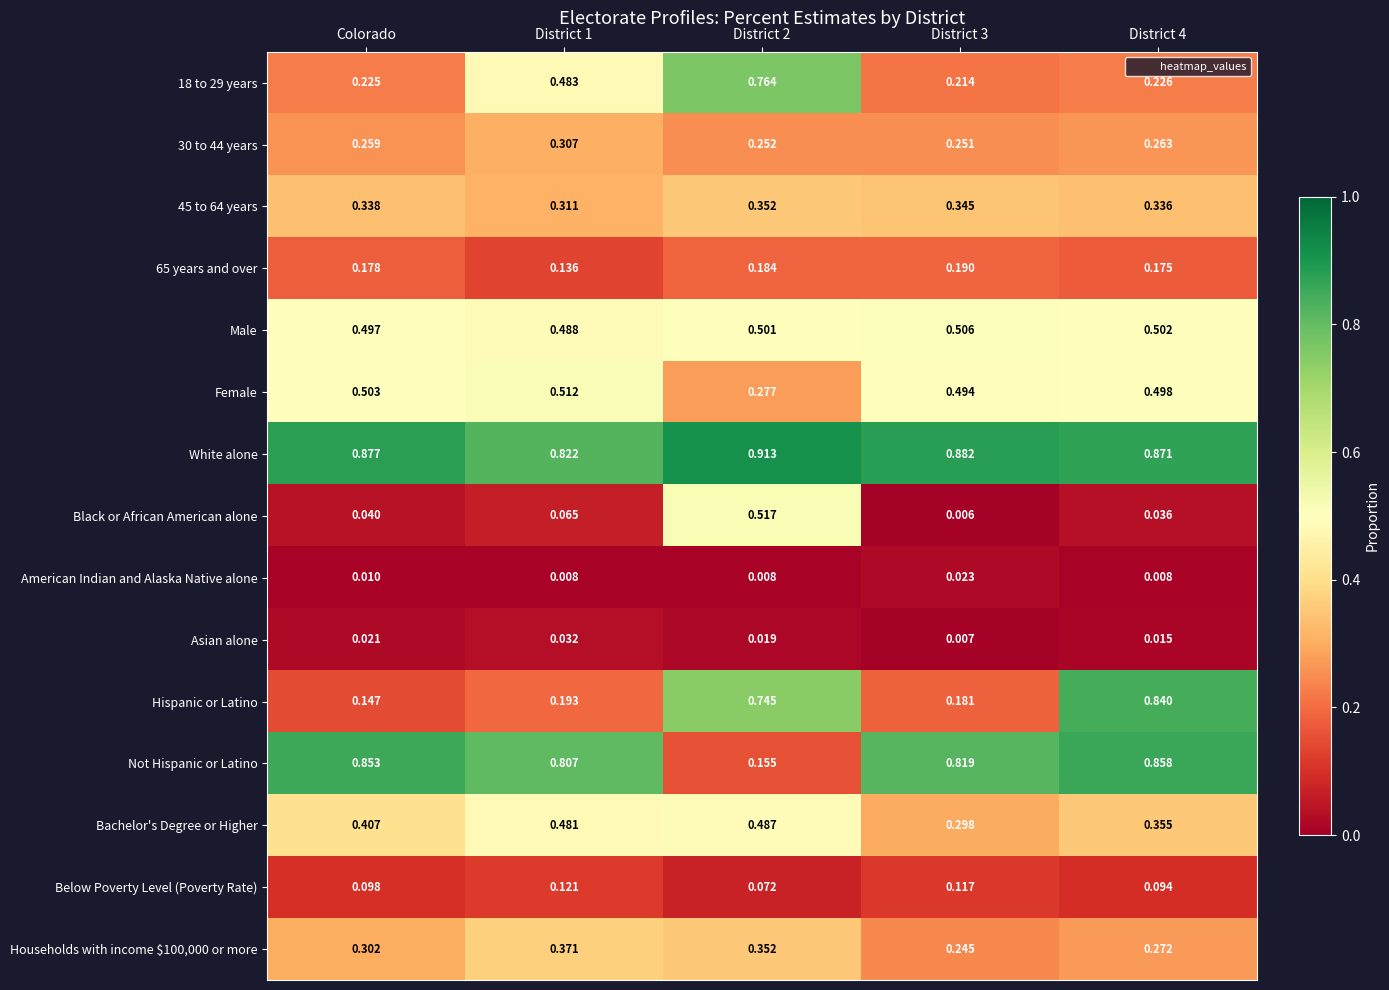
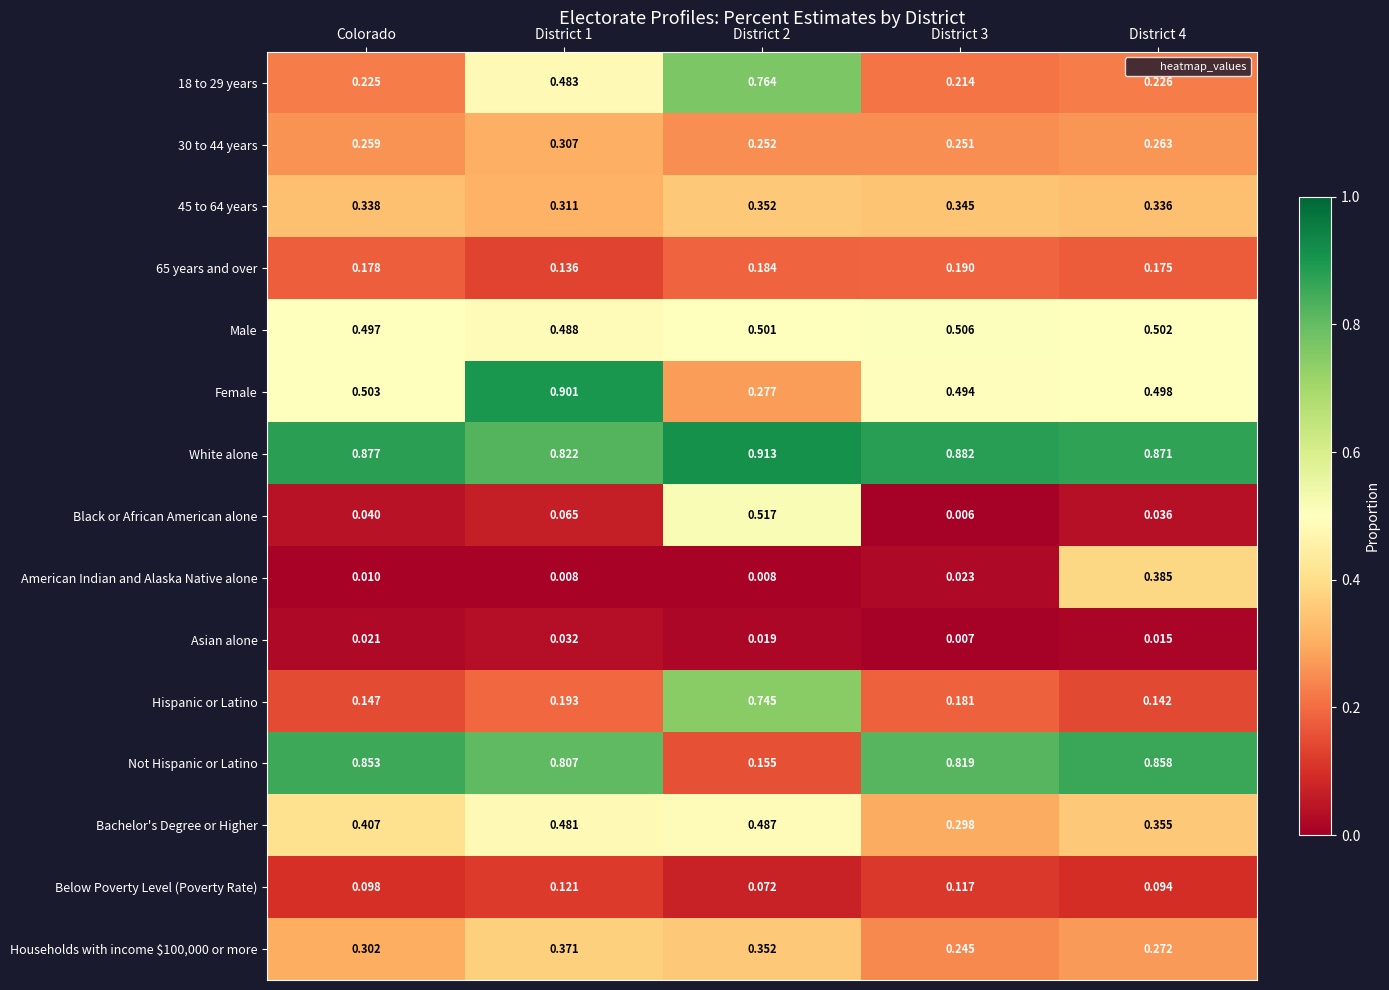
Female, District 1: 0.512 -> 0.901
American Indian and Alaska Native alone, District 4: 0.008 -> 0.385
Hispanic or Latino, District 4: 0.840 -> 0.142
